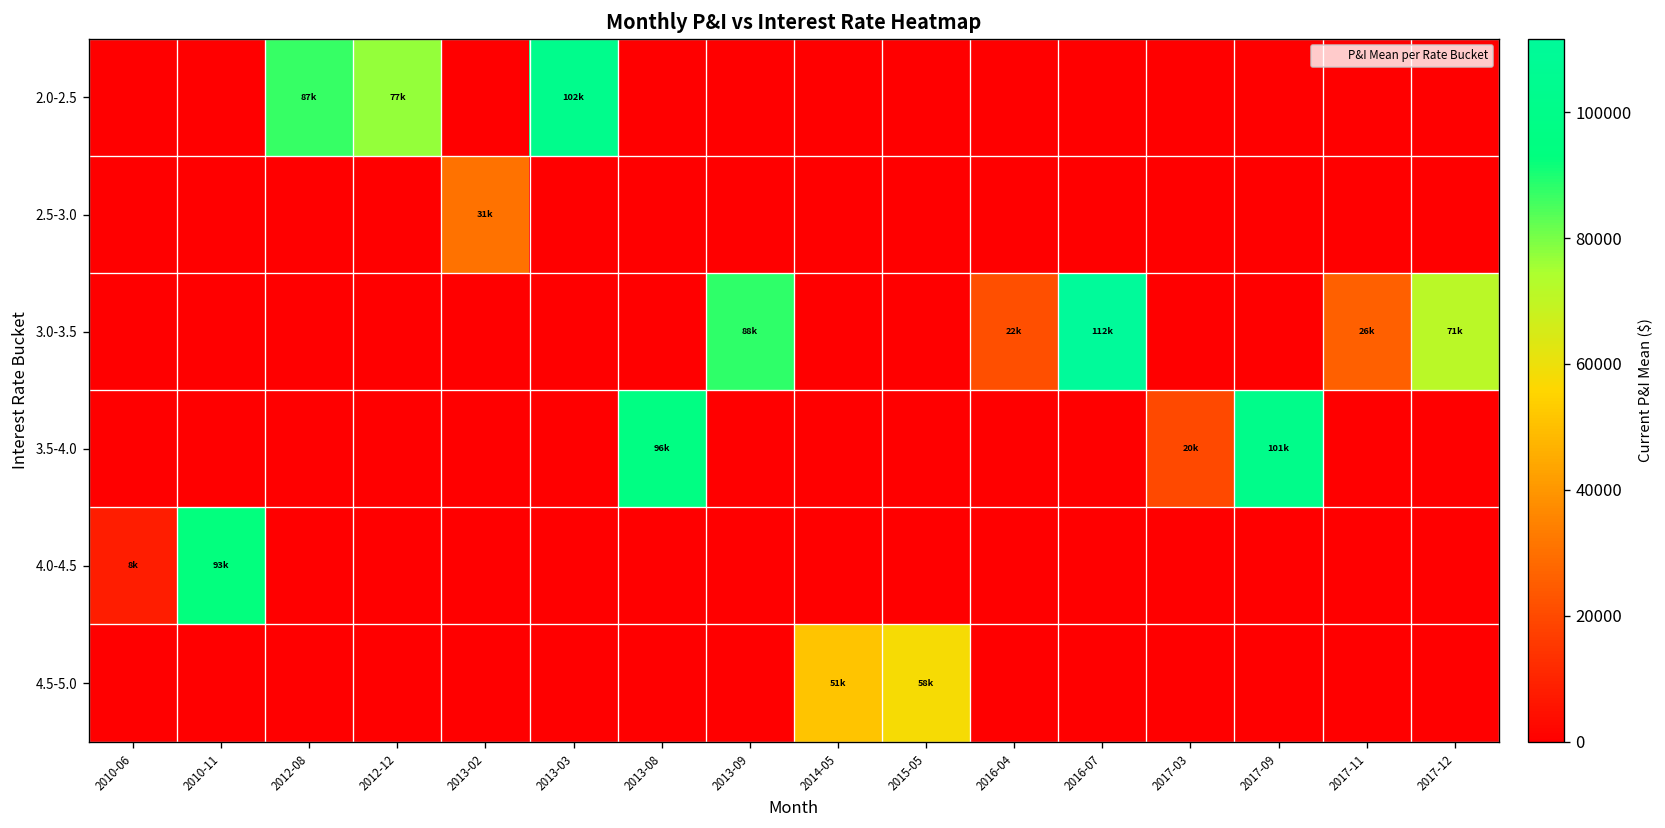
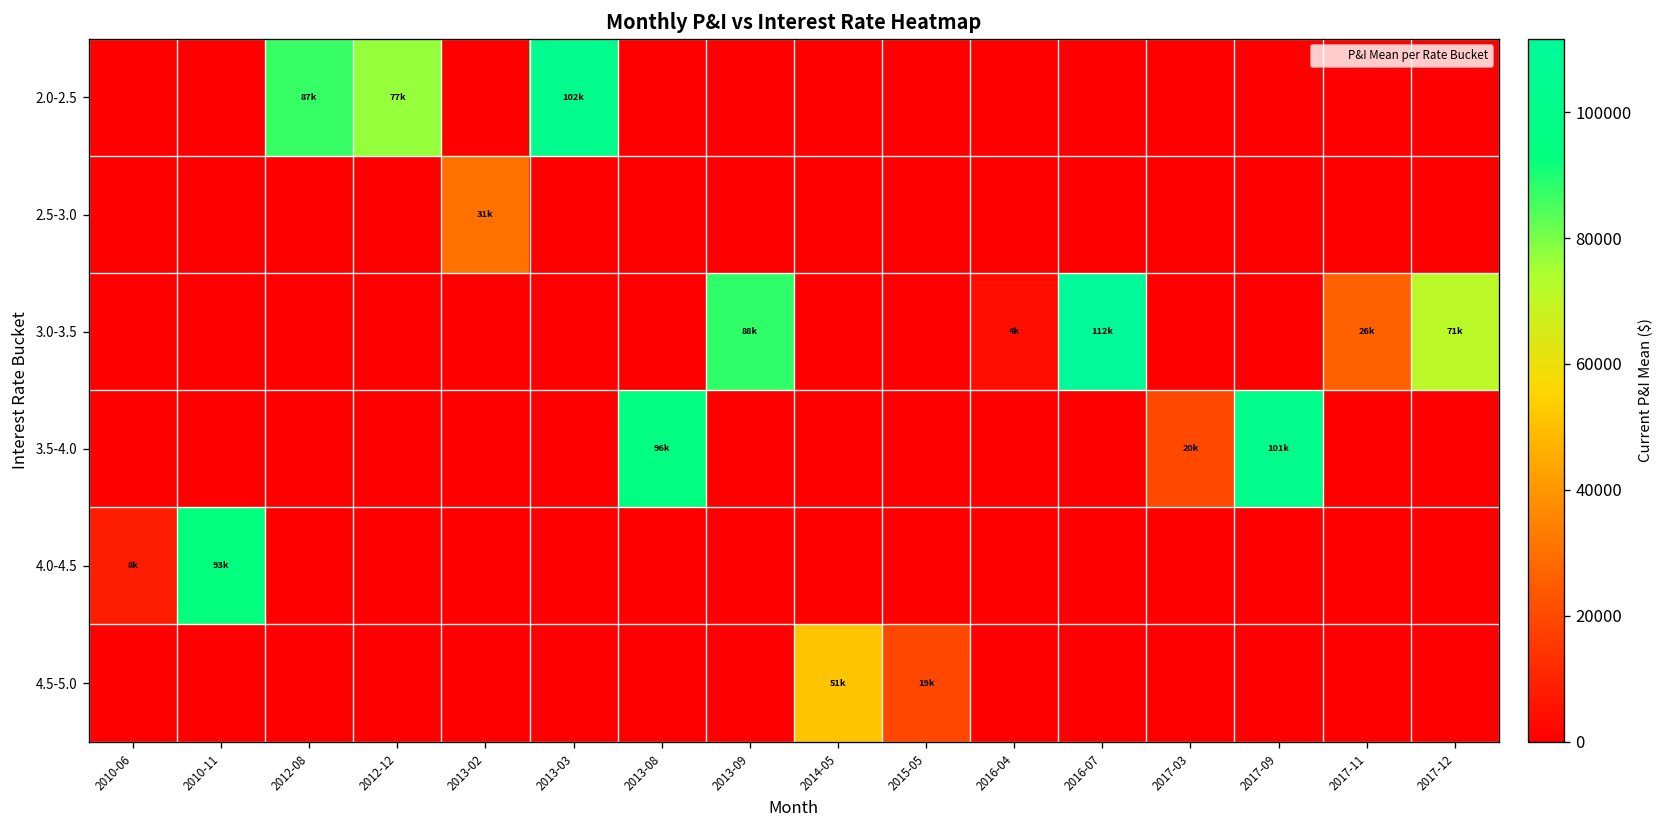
3.0-3.5, 2016-04: 22k -> 4k
4.5-5.0, 2015-05: 58k -> 19k
